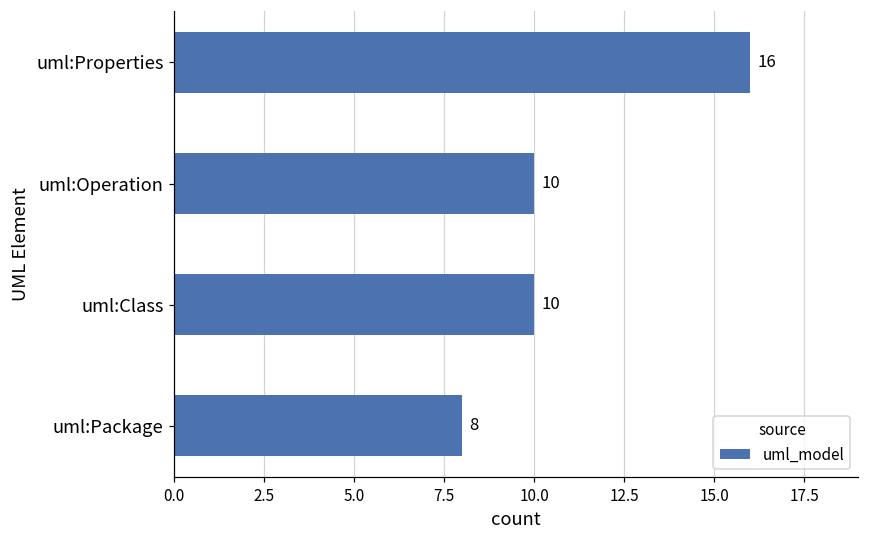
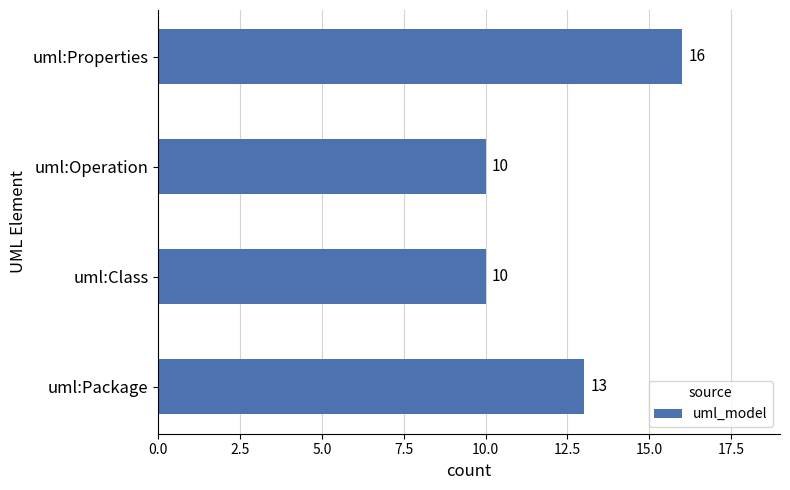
uml:Package: 8 -> 13
